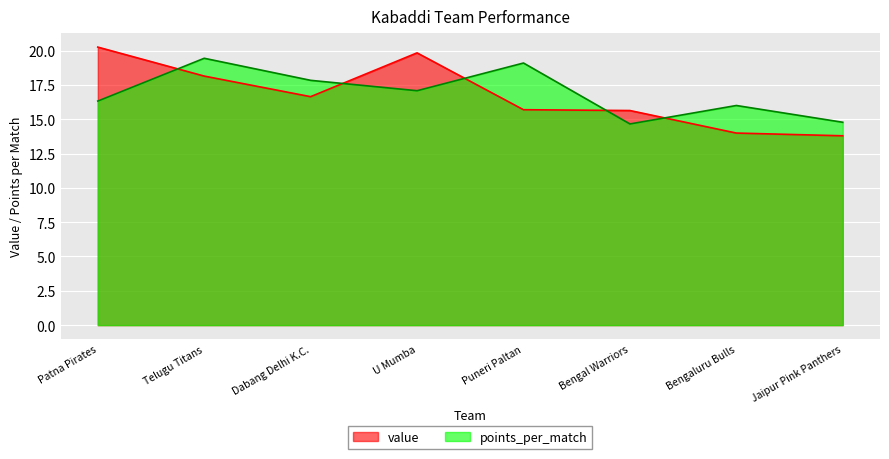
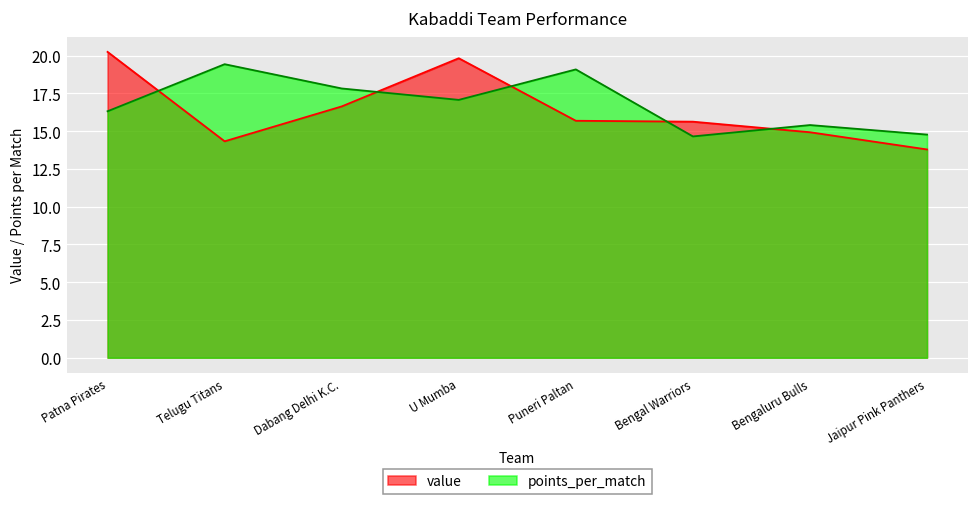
value, Telugu Titans: 18.1 -> 14.3
value, Bengaluru Bulls: 14.0 -> 14.9
points_per_match, Bengaluru Bulls: 16.0 -> 15.4
